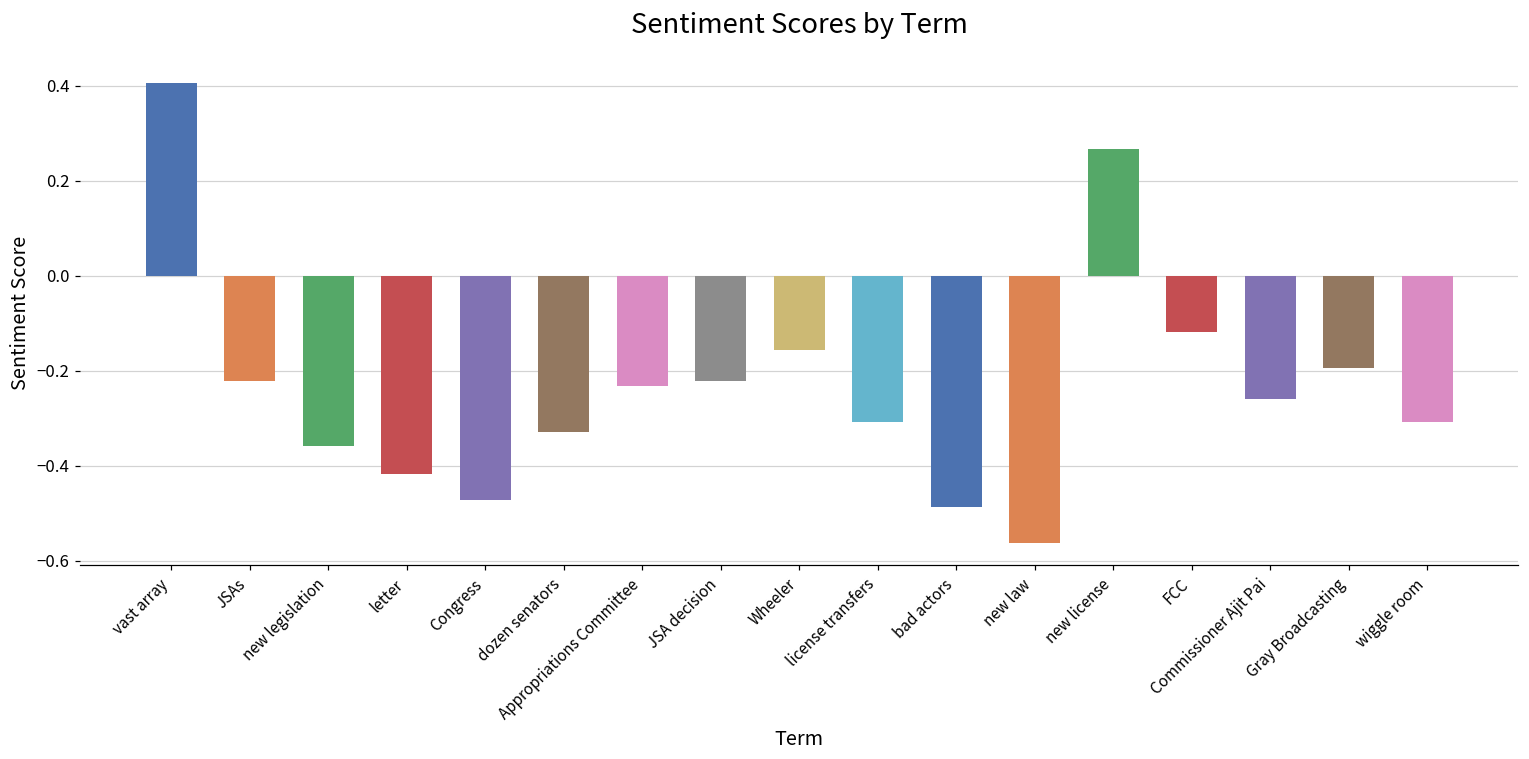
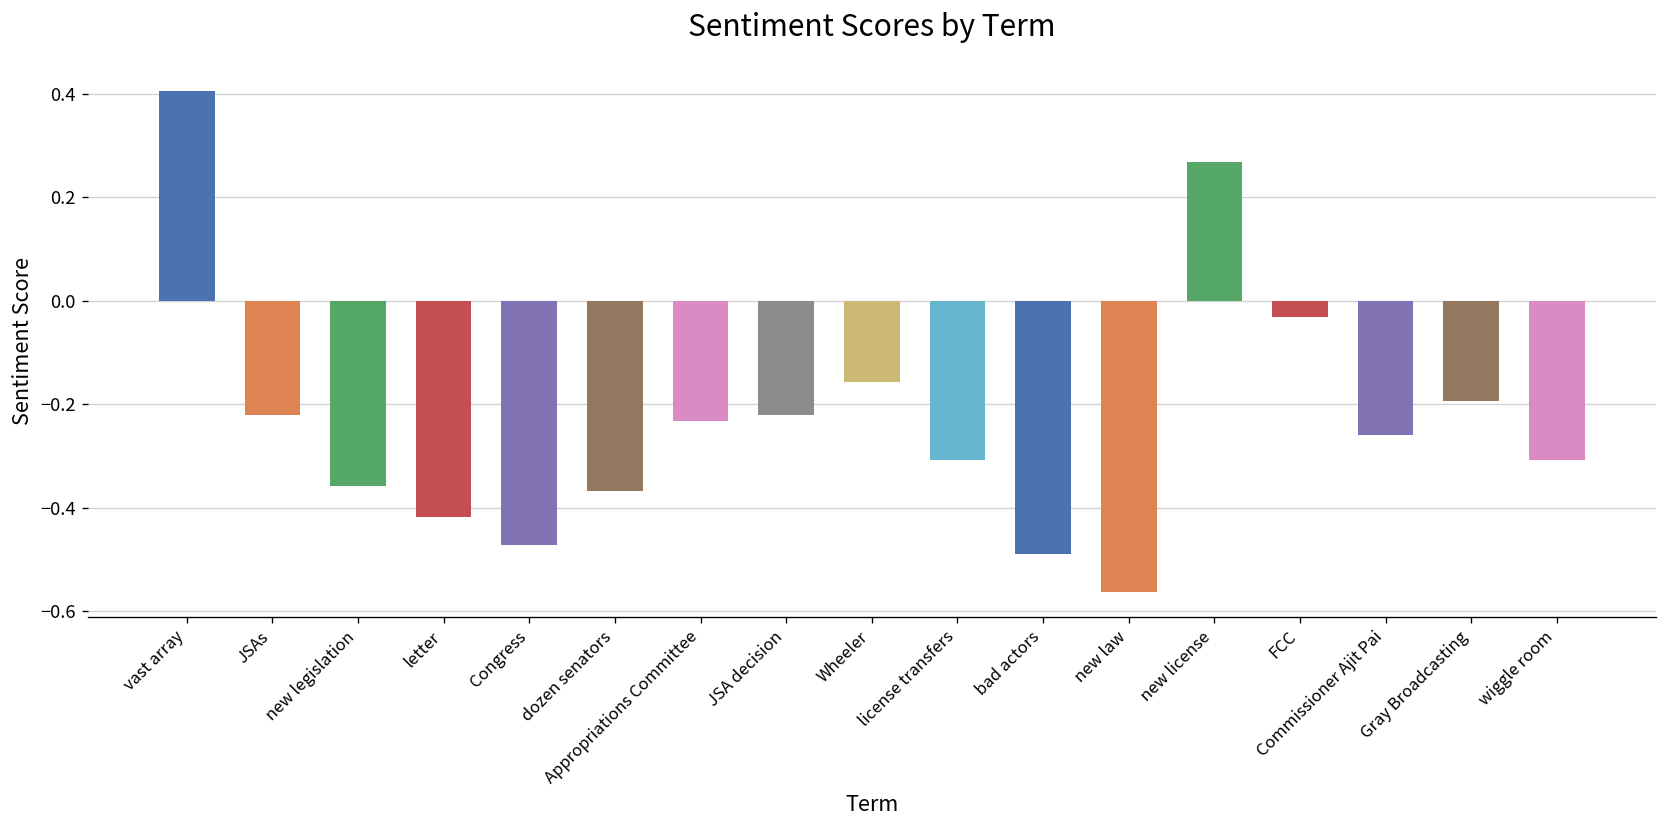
dozen senators: -0.33 -> -0.37
FCC: -0.12 -> -0.03
